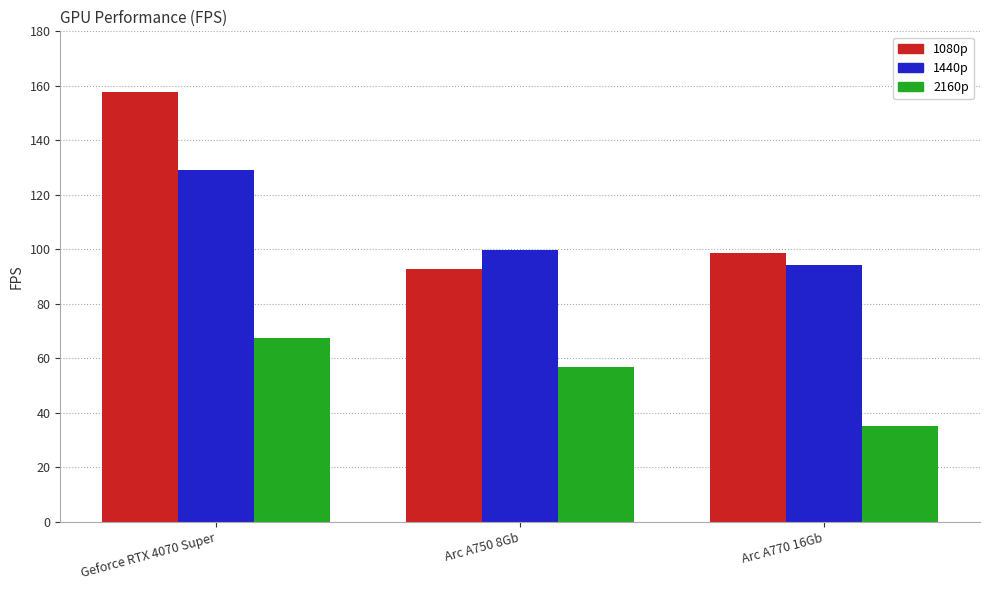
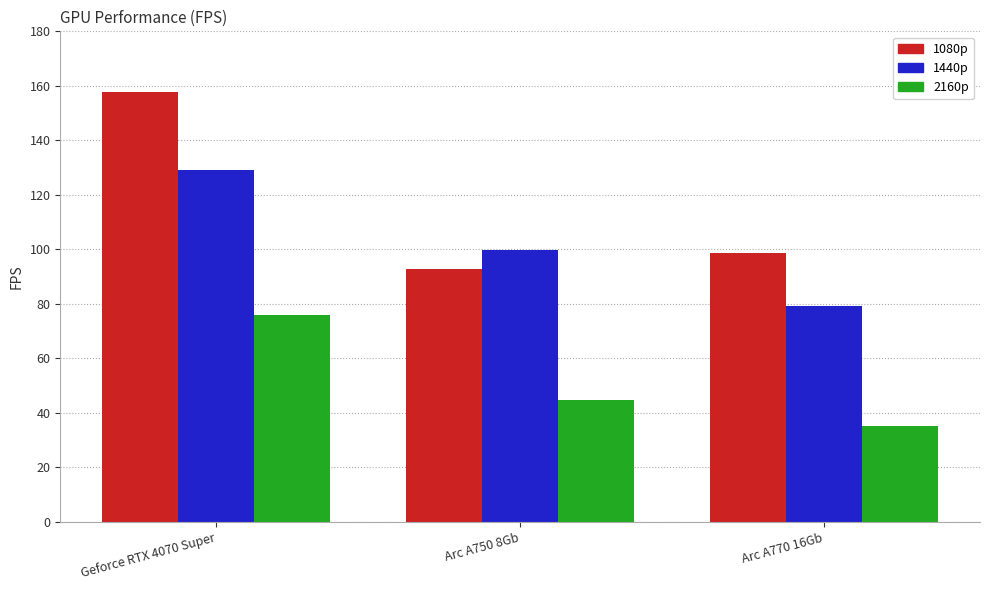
2160p, Geforce RTX 4070 Super: 68 -> 76
2160p, Arc A750 8Gb: 57 -> 45
1440p, Arc A770 16Gb: 94 -> 79
